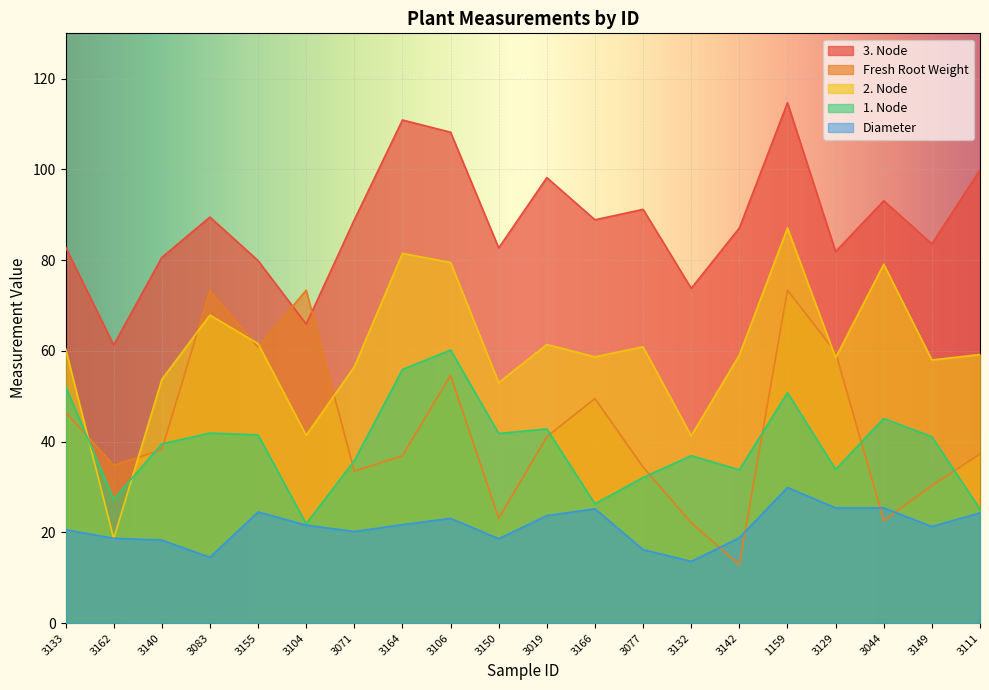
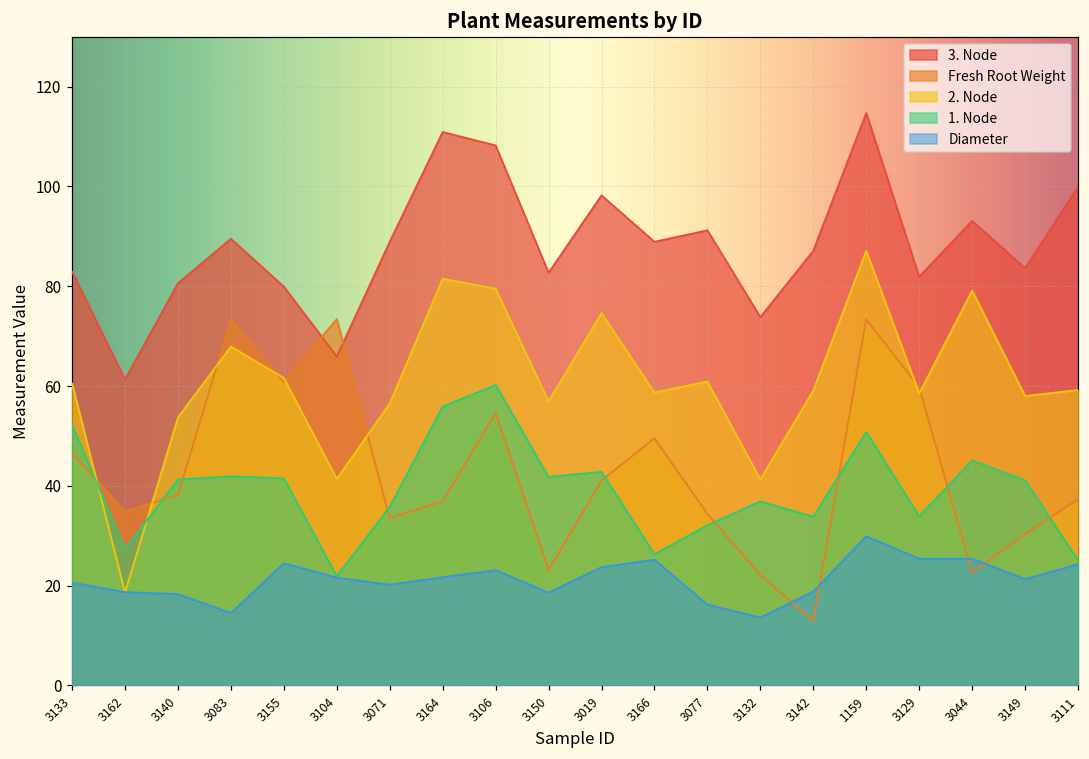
1. Node, 3140: 40 -> 41
2. Node, 3150: 53 -> 57
2. Node, 3019: 61 -> 75
